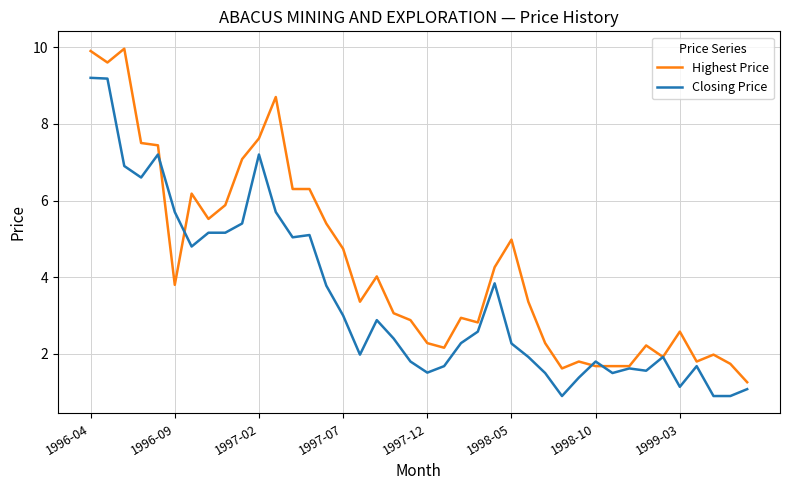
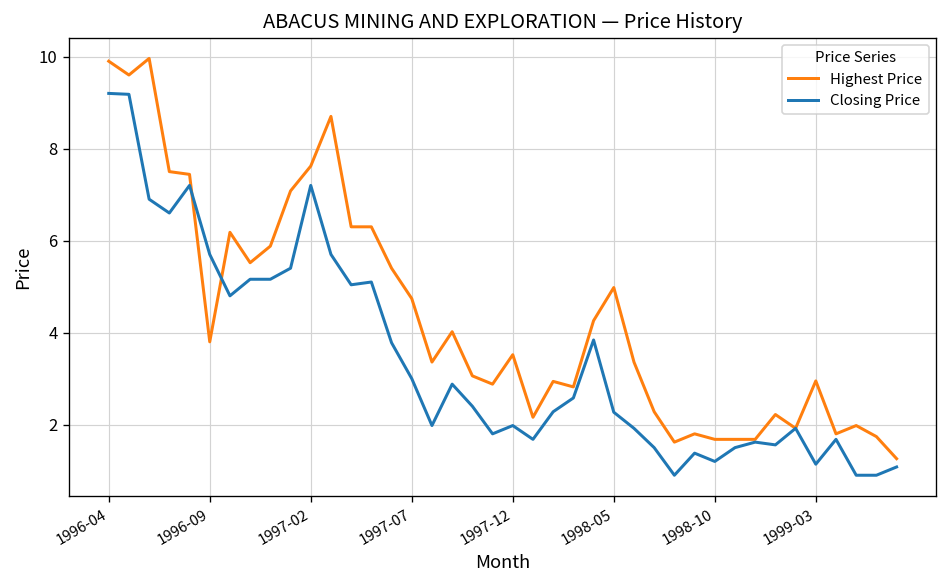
Highest Price, 1997-12: 2.3 -> 3.5
Closing Price, 1997-12: 1.5 -> 2.0
Closing Price, 1998-10: 1.8 -> 1.2
Highest Price, 1999-03: 2.6 -> 3.0
